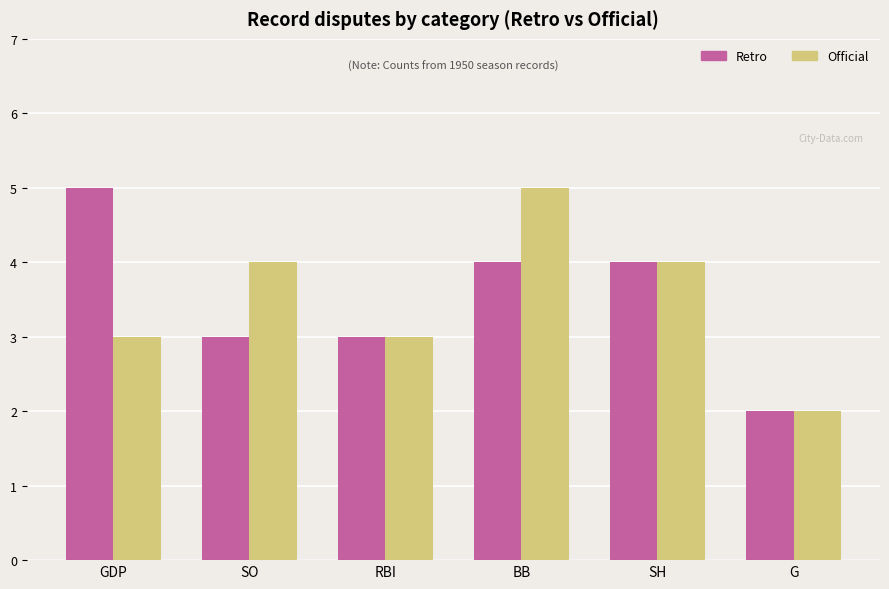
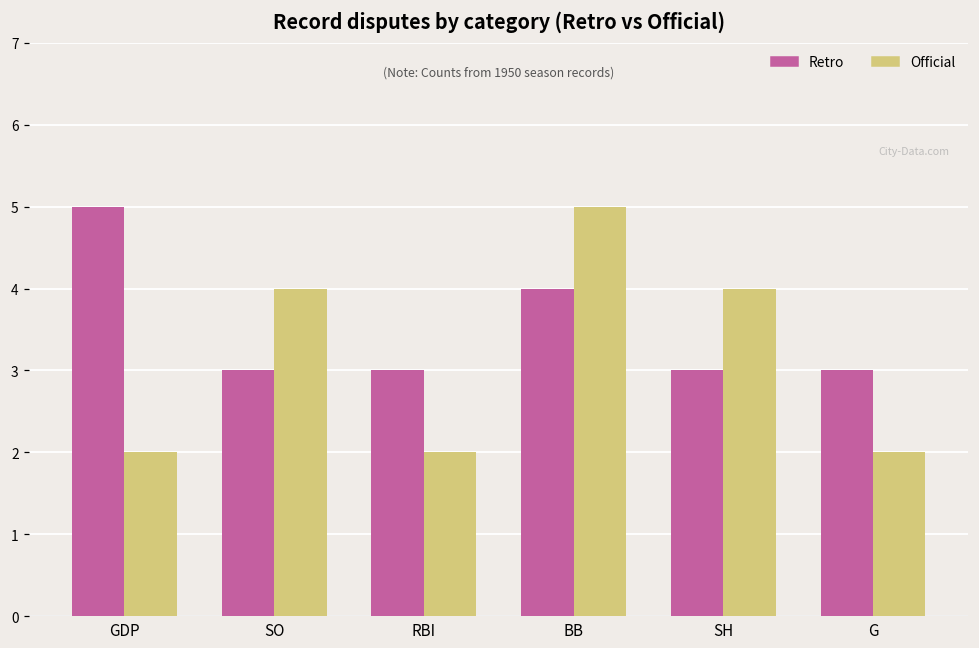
Official, GDP: 3 -> 2
Official, RBI: 3 -> 2
Retro, SH: 4 -> 3
Retro, G: 2 -> 3
